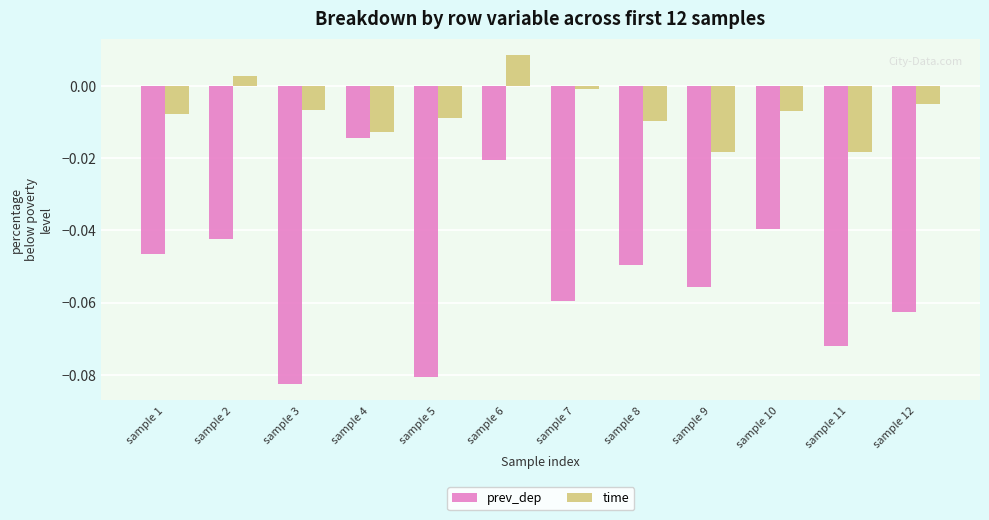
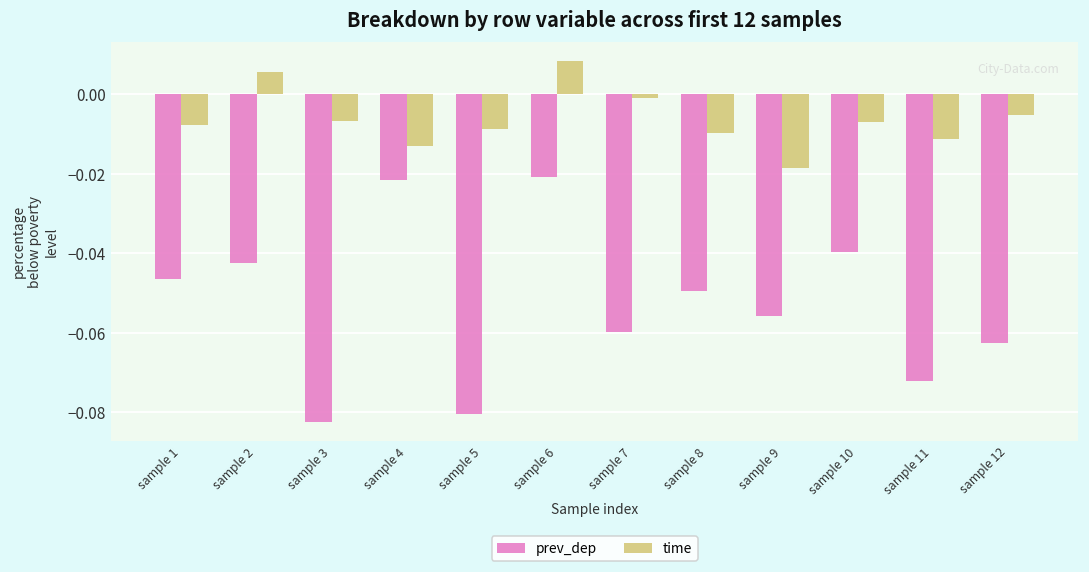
time, sample 2: 0.003 -> 0.006
prev_dep, sample 4: -0.015 -> -0.022
time, sample 11: -0.018 -> -0.011
